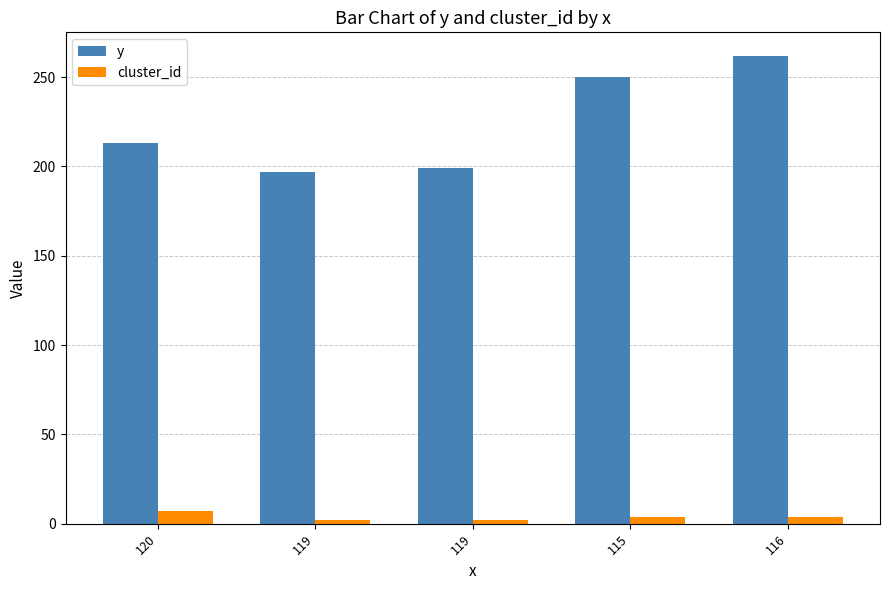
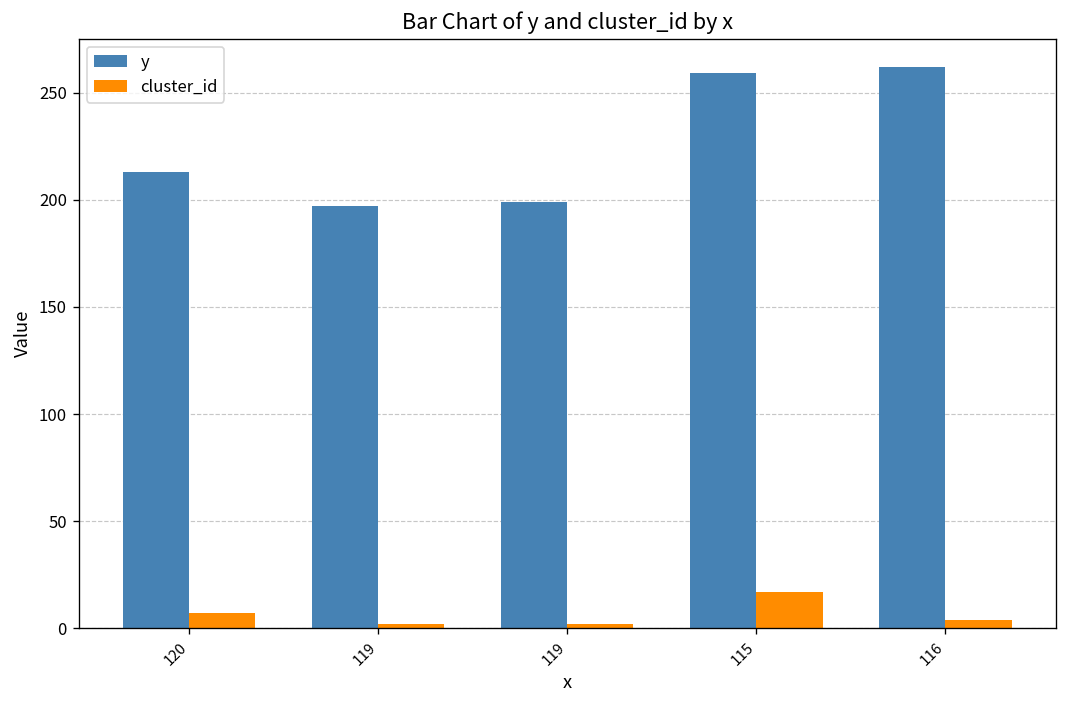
y, 115: 250 -> 259
cluster_id, 115: 4 -> 17
